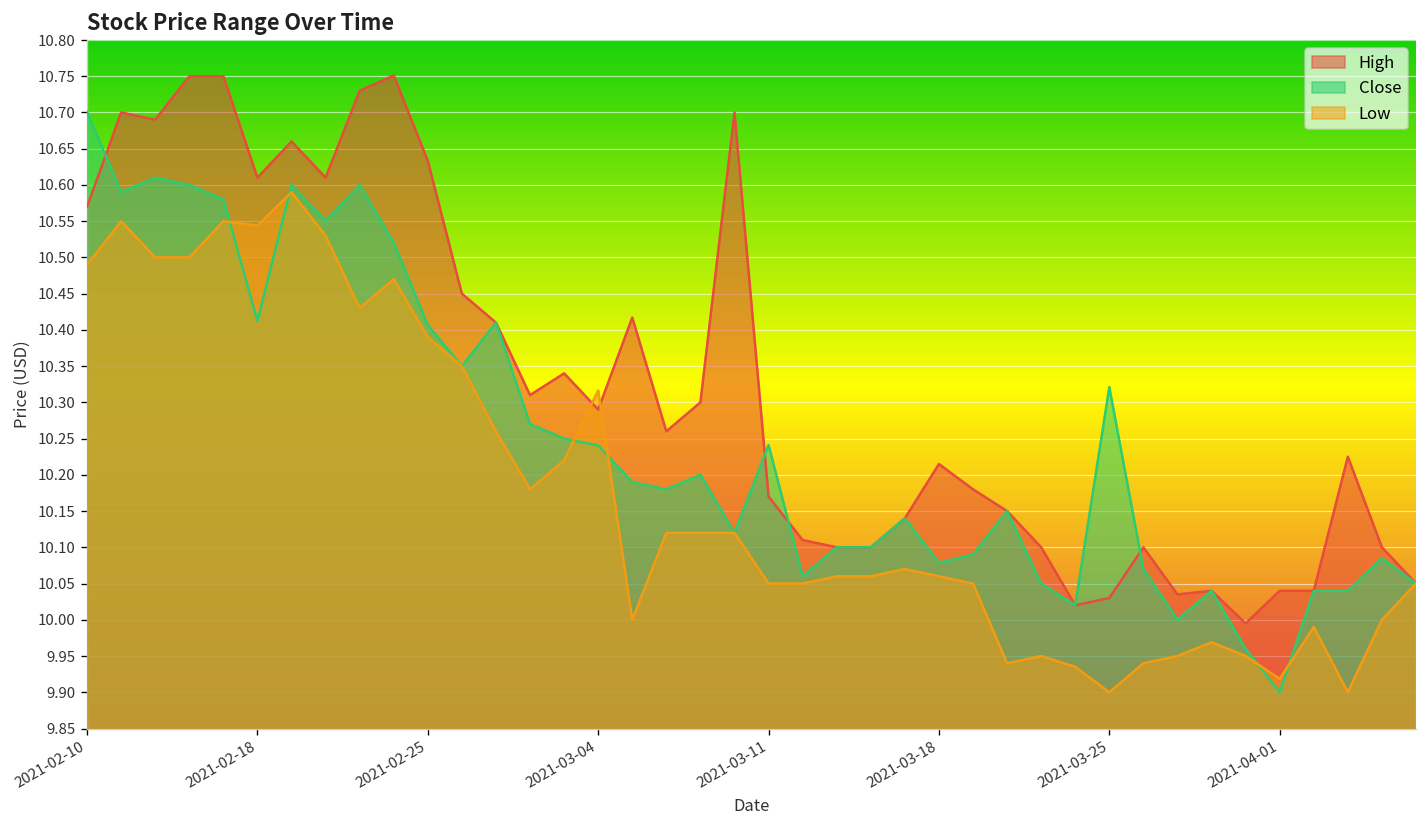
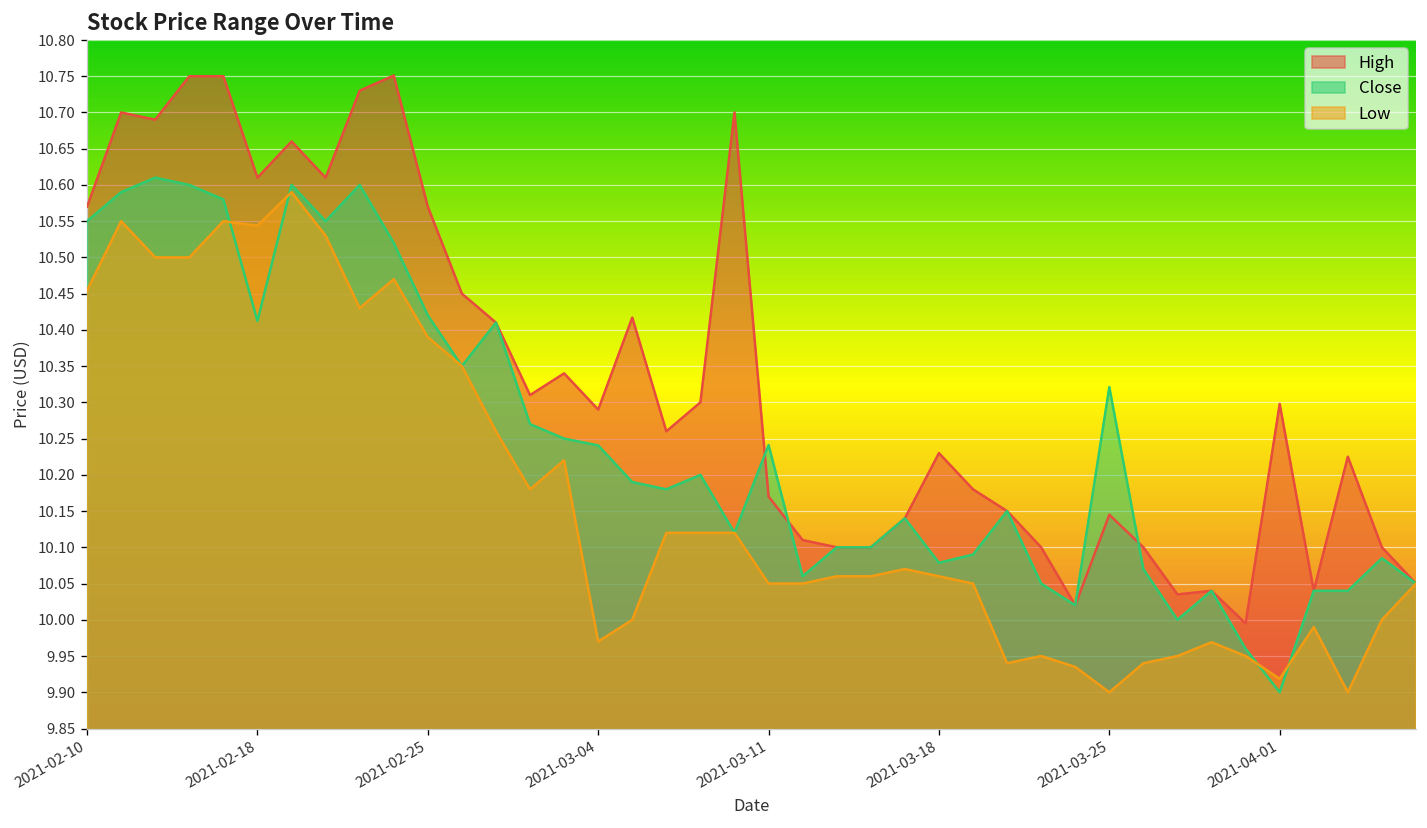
Close, 2021-02-10: 10.70 -> 10.55
Low, 2021-02-10: 10.49 -> 10.45
High, 2021-02-25: 10.63 -> 10.57
Close, 2021-02-25: 10.41 -> 10.42
Low, 2021-03-04: 10.32 -> 9.97
High, 2021-03-18: 10.21 -> 10.23
High, 2021-03-25: 10.03 -> 10.14
High, 2021-04-01: 10.04 -> 10.30
